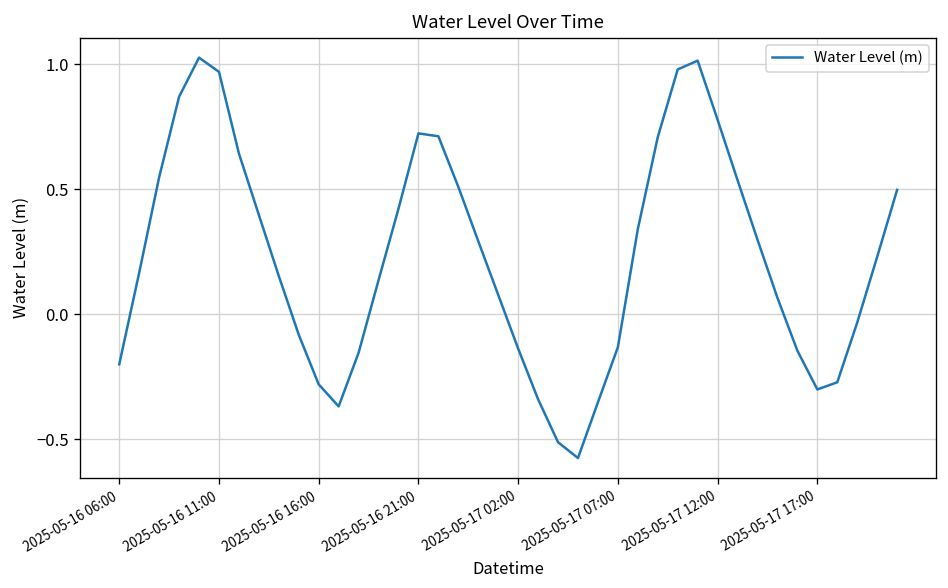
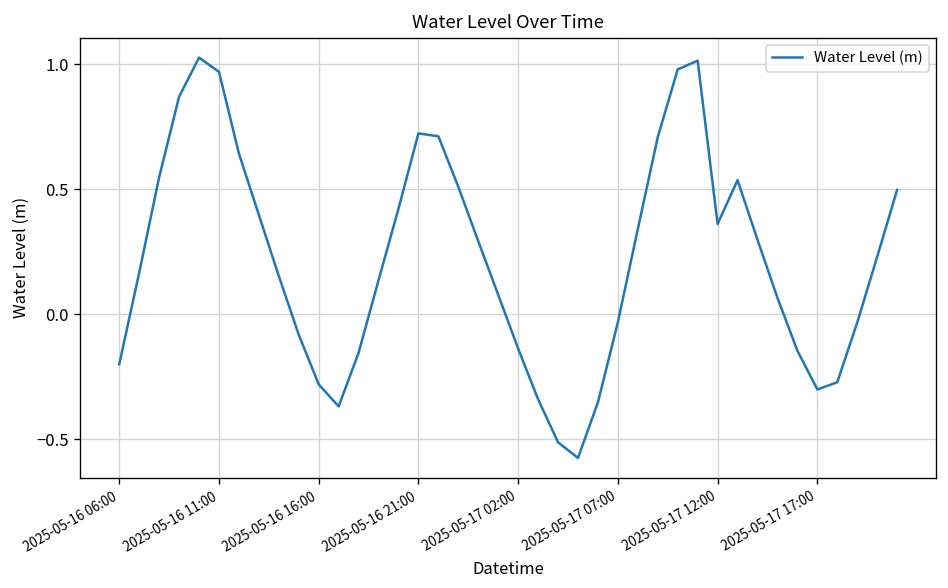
2025-05-17 07:00: -0.13 -> -0.03
2025-05-17 12:00: 0.78 -> 0.36
